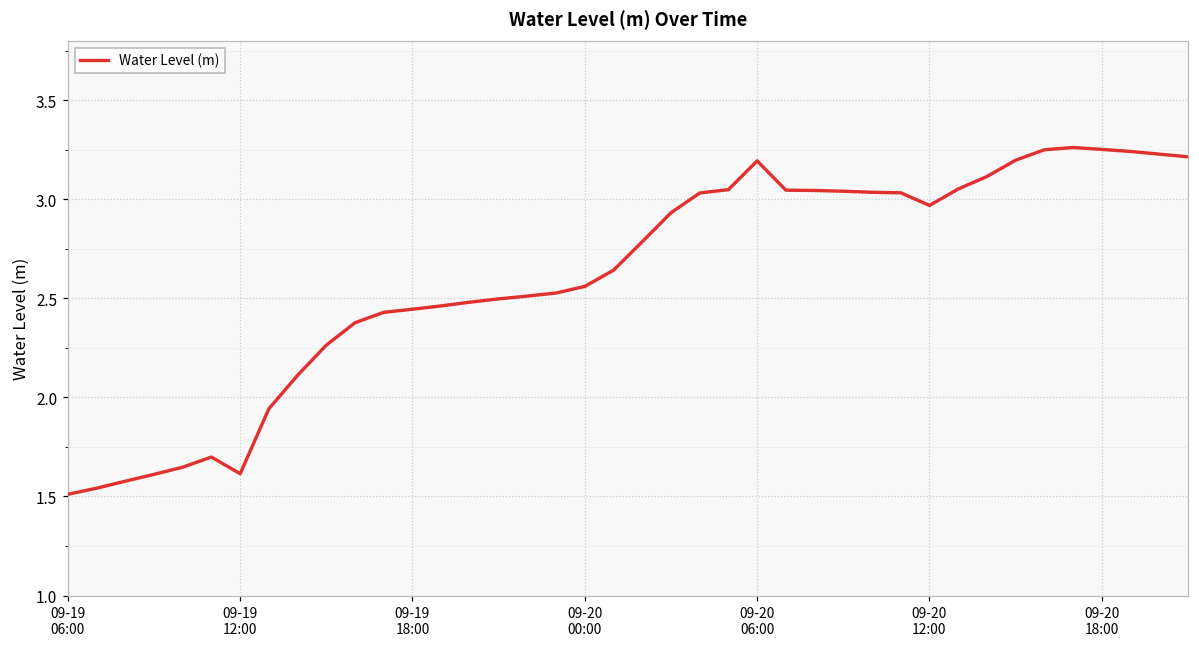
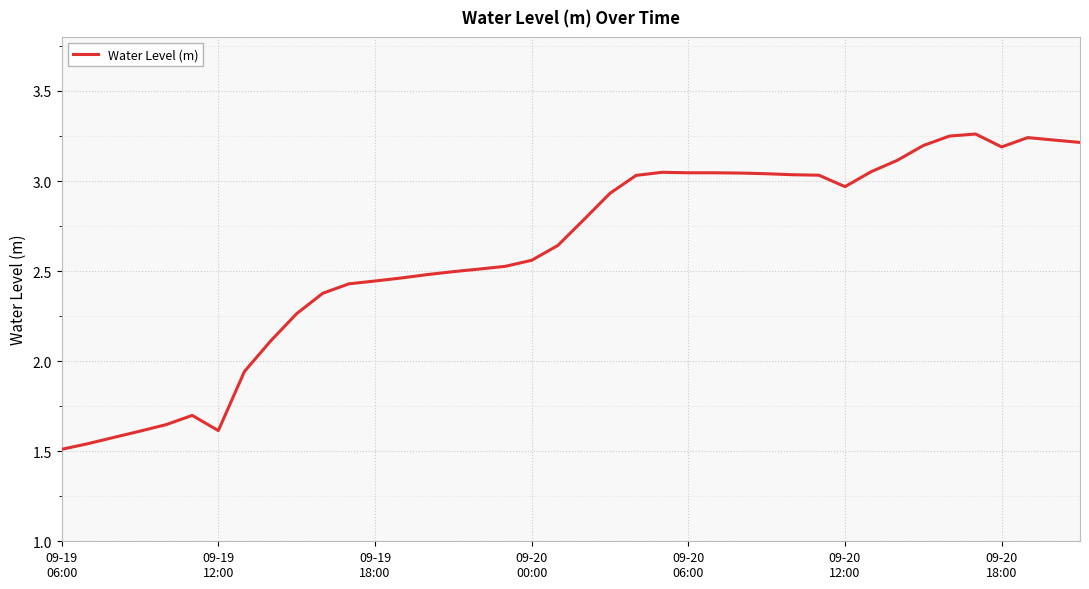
09-20 06:00: 3.19 -> 3.05
09-20 18:00: 3.25 -> 3.19
